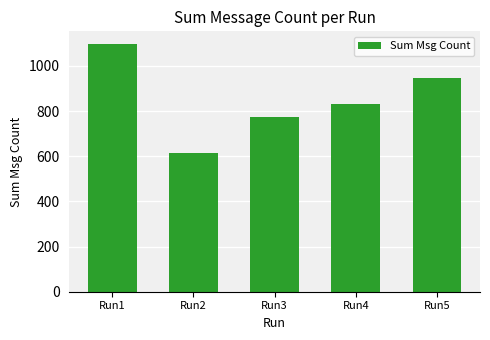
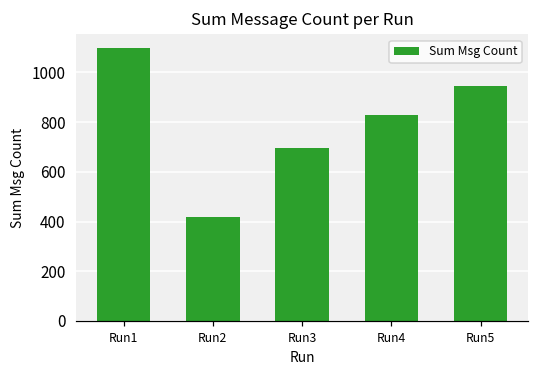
Run2: 610 -> 420
Run3: 770 -> 700
